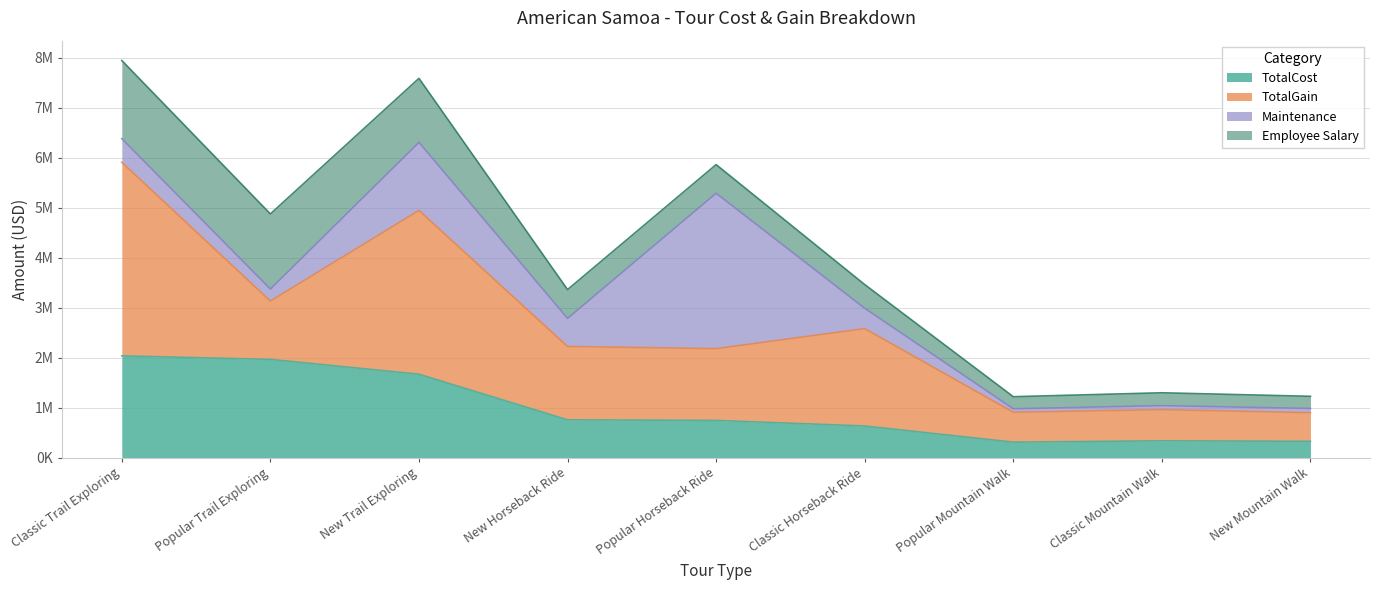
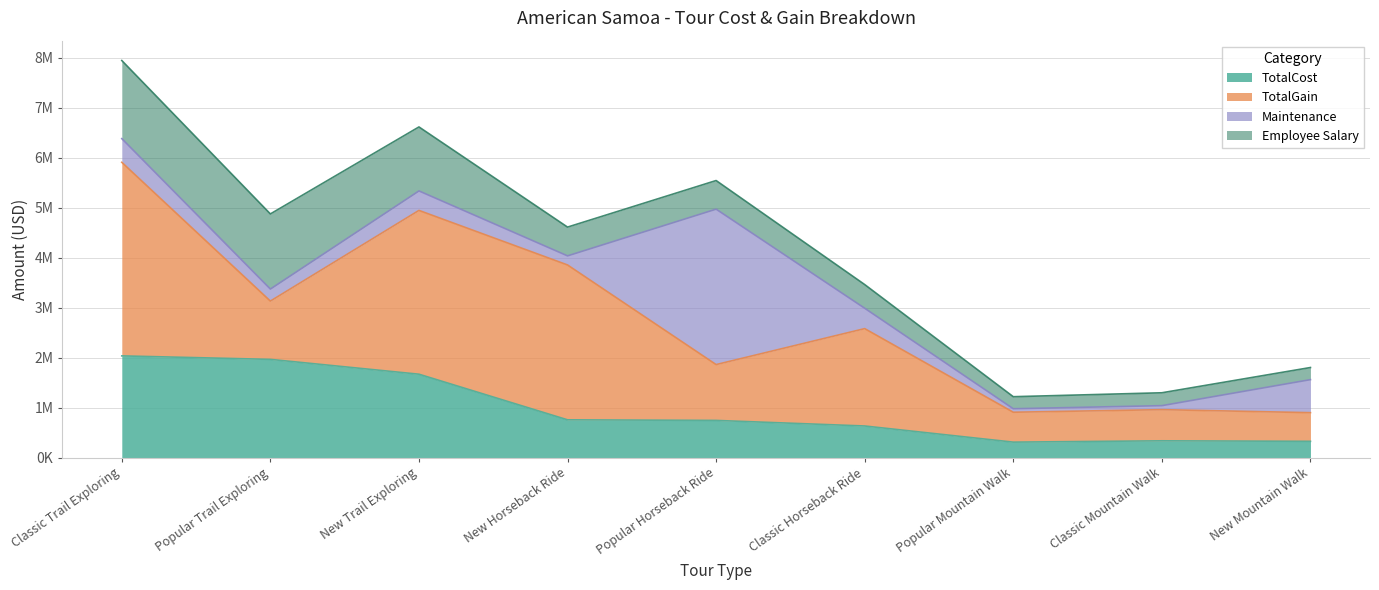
Maintenance, New Trail Exploring: 1400000 -> 400000
TotalGain, New Horseback Ride: 1500000 -> 3100000
Maintenance, New Horseback Ride: 600000 -> 200000
TotalGain, Popular Horseback Ride: 1400000 -> 1100000
Maintenance, New Mountain Walk: 100000 -> 700000
